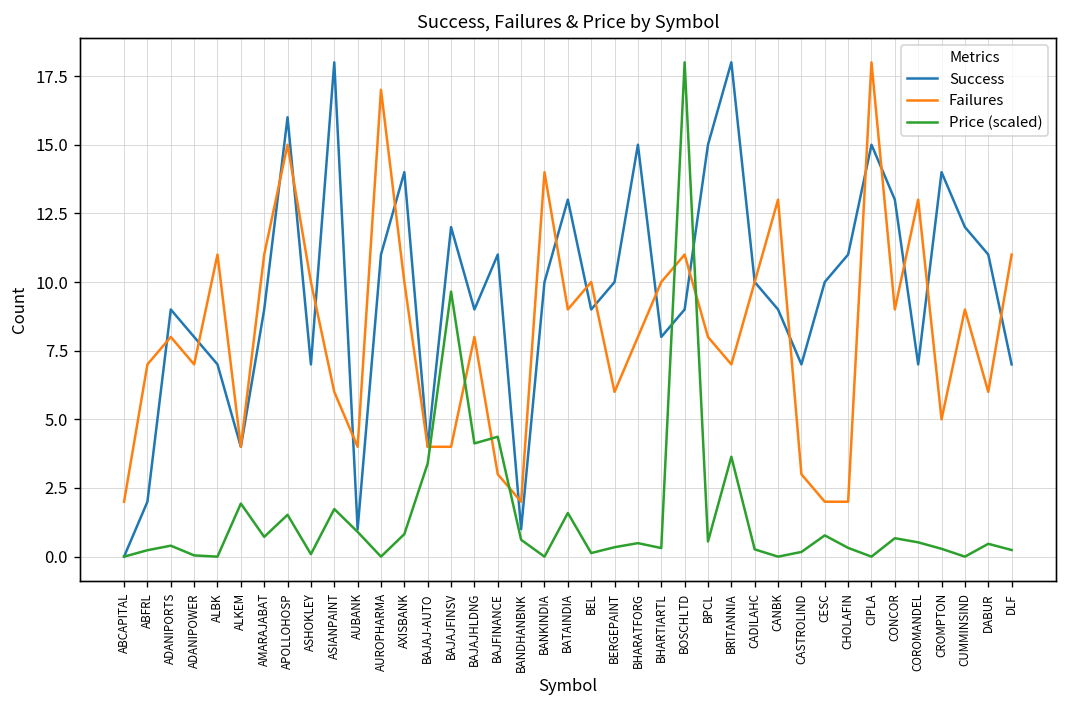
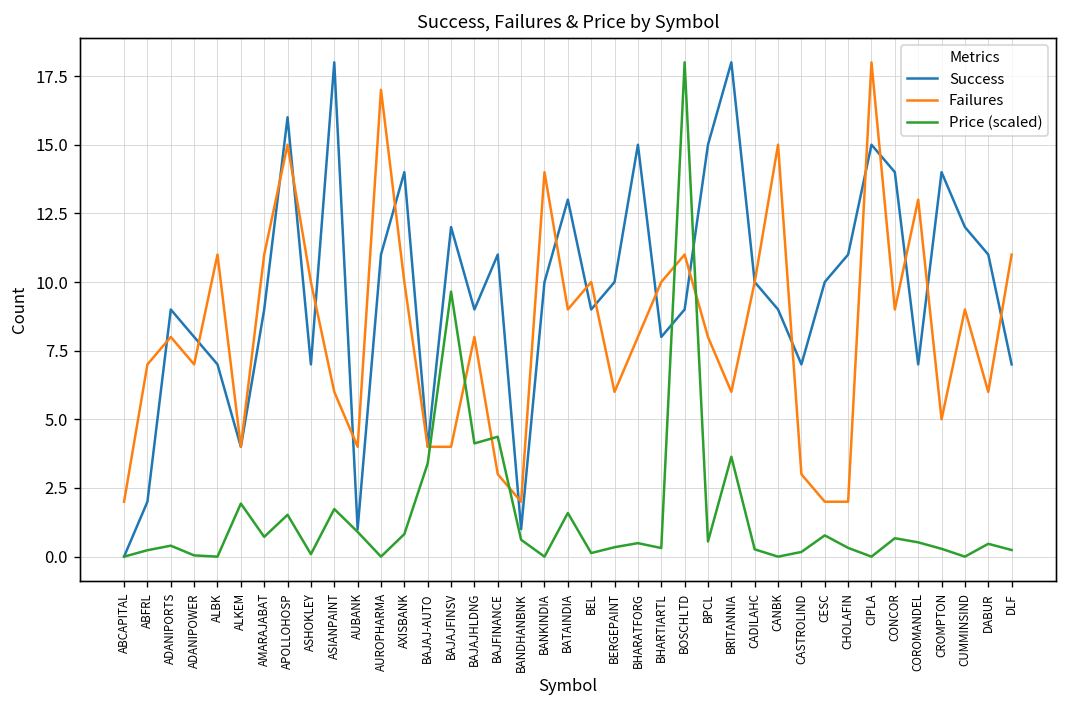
Failures, BRITANNIA: 7 -> 6
Failures, CANBK: 13 -> 15
Success, CONCOR: 13 -> 14
